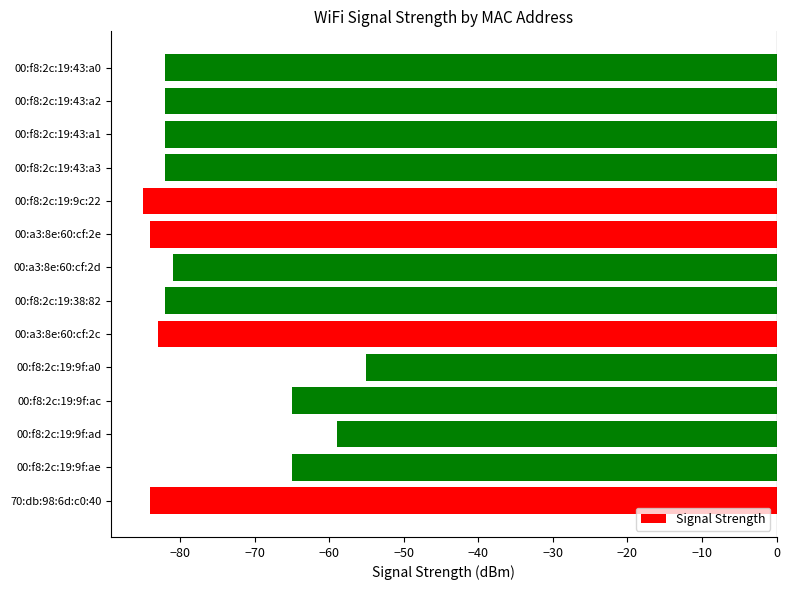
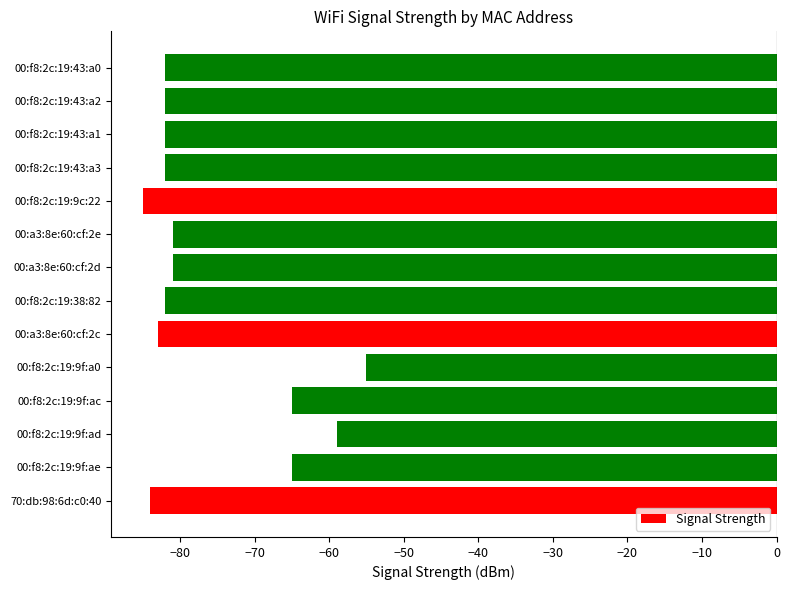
00:a3:8e:60:cf:2e: -84 -> -81
